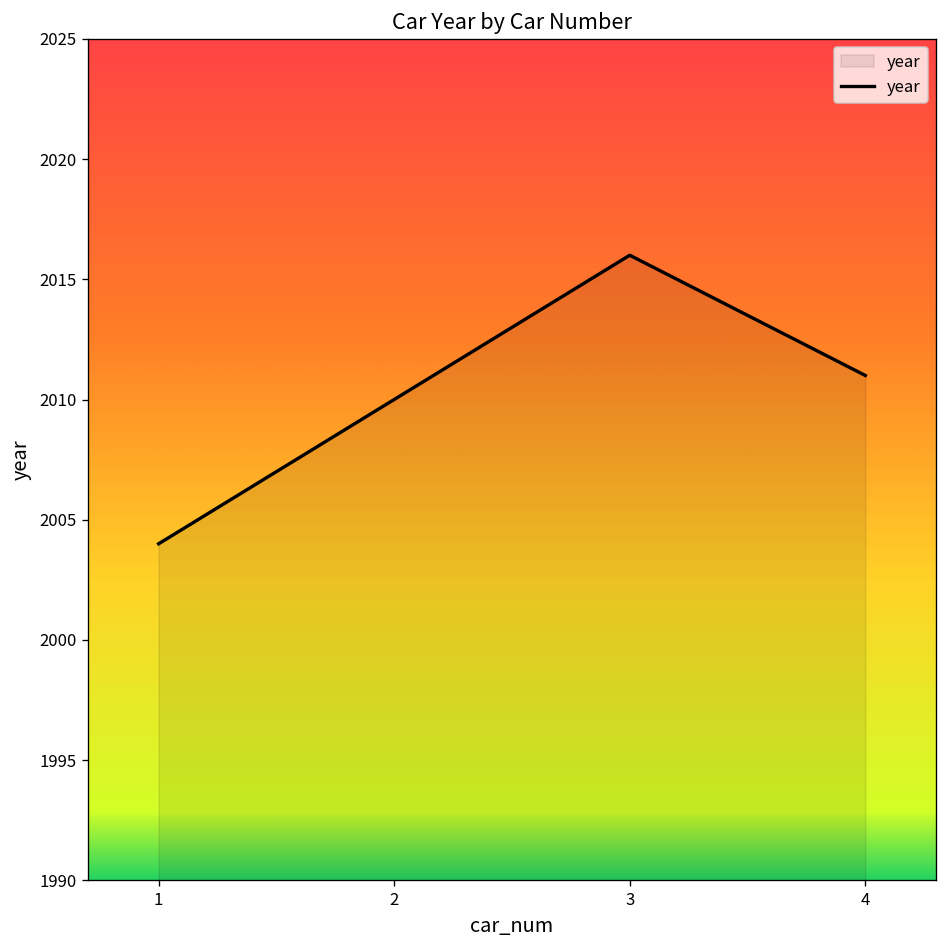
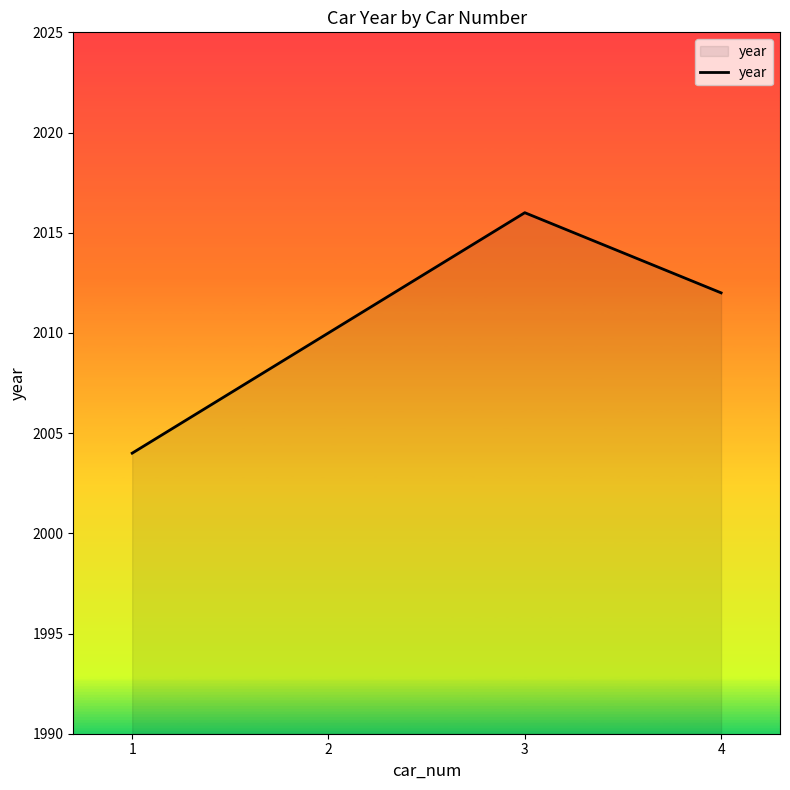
4: 2011 -> 2012
